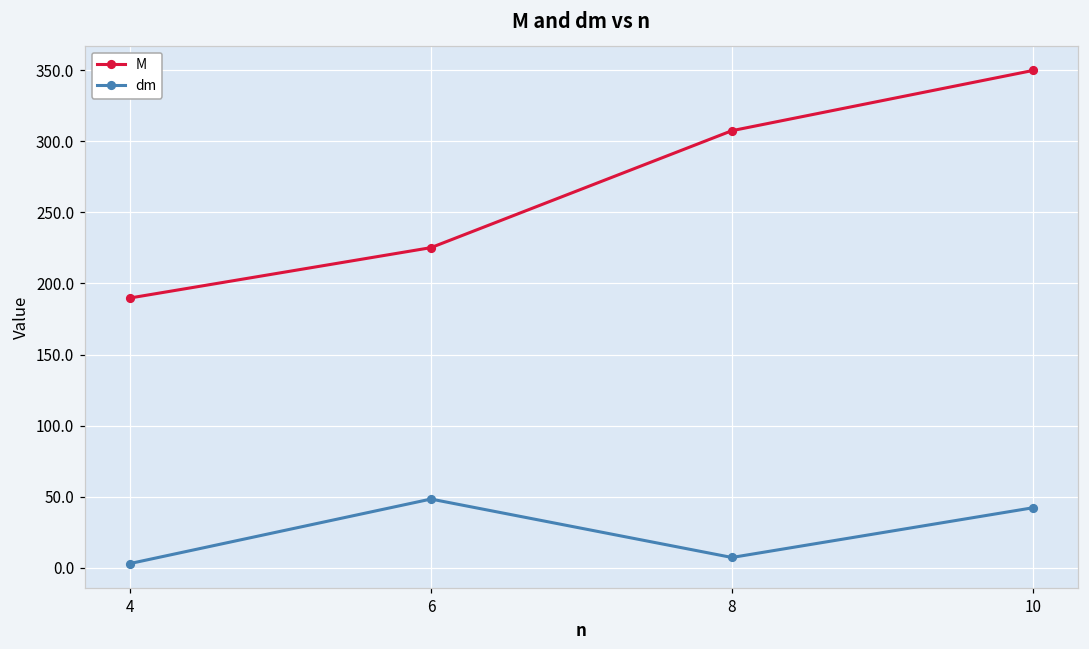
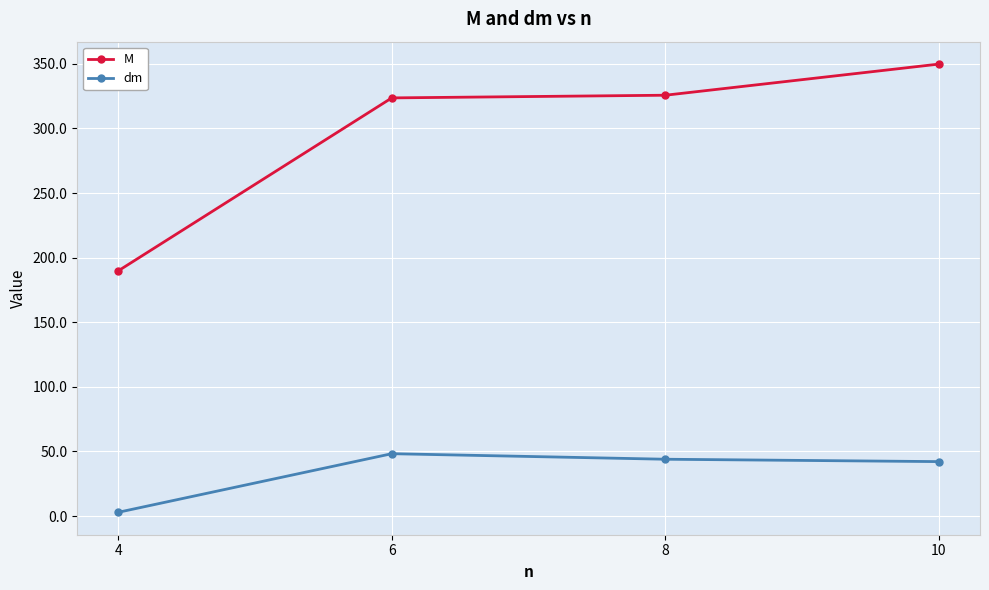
M, 6: 225 -> 324
M, 8: 307 -> 326
dm, 8: 7 -> 44
